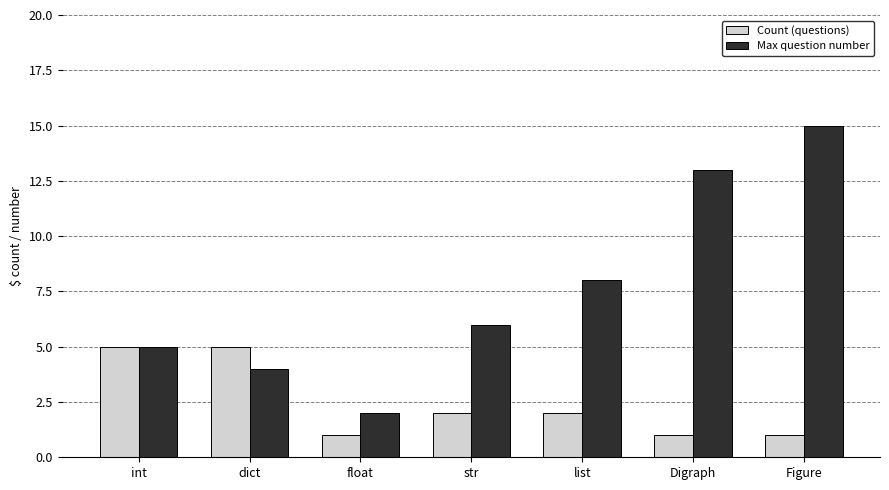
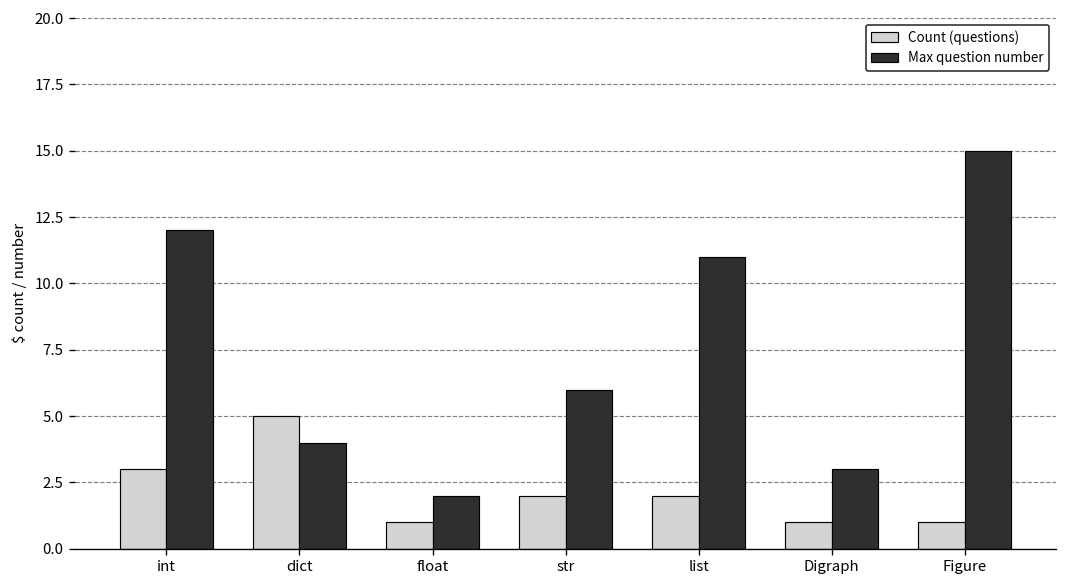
Count (questions), int: 5 -> 3
Max question number, int: 5 -> 12
Max question number, list: 8 -> 11
Max question number, Digraph: 13 -> 3
